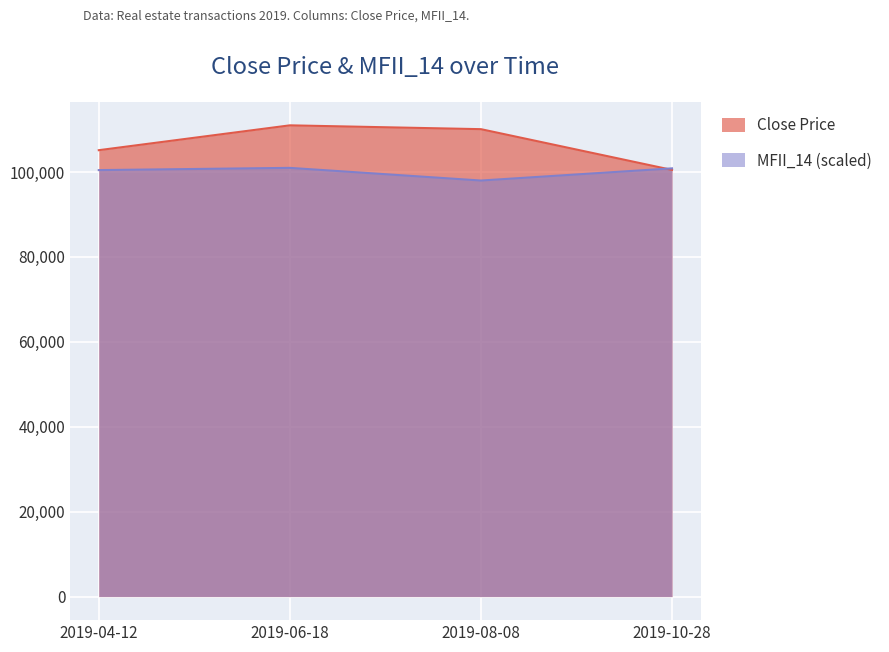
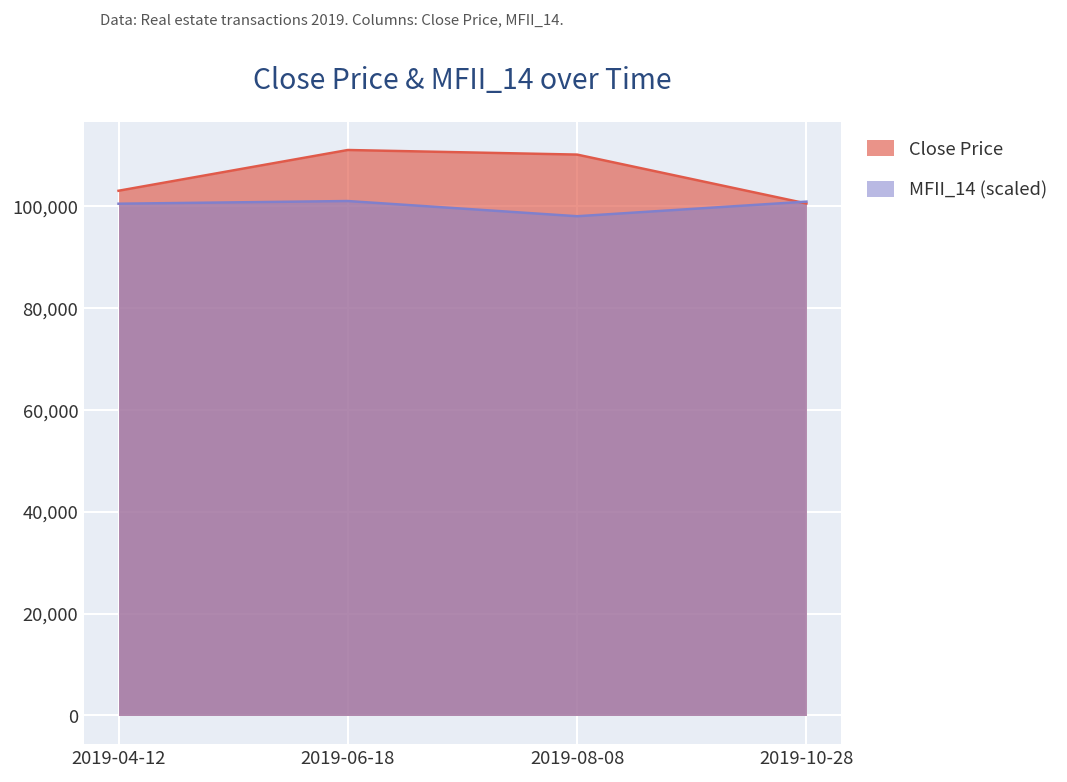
Close Price, 2019-04-12: 105,000 -> 103,000
